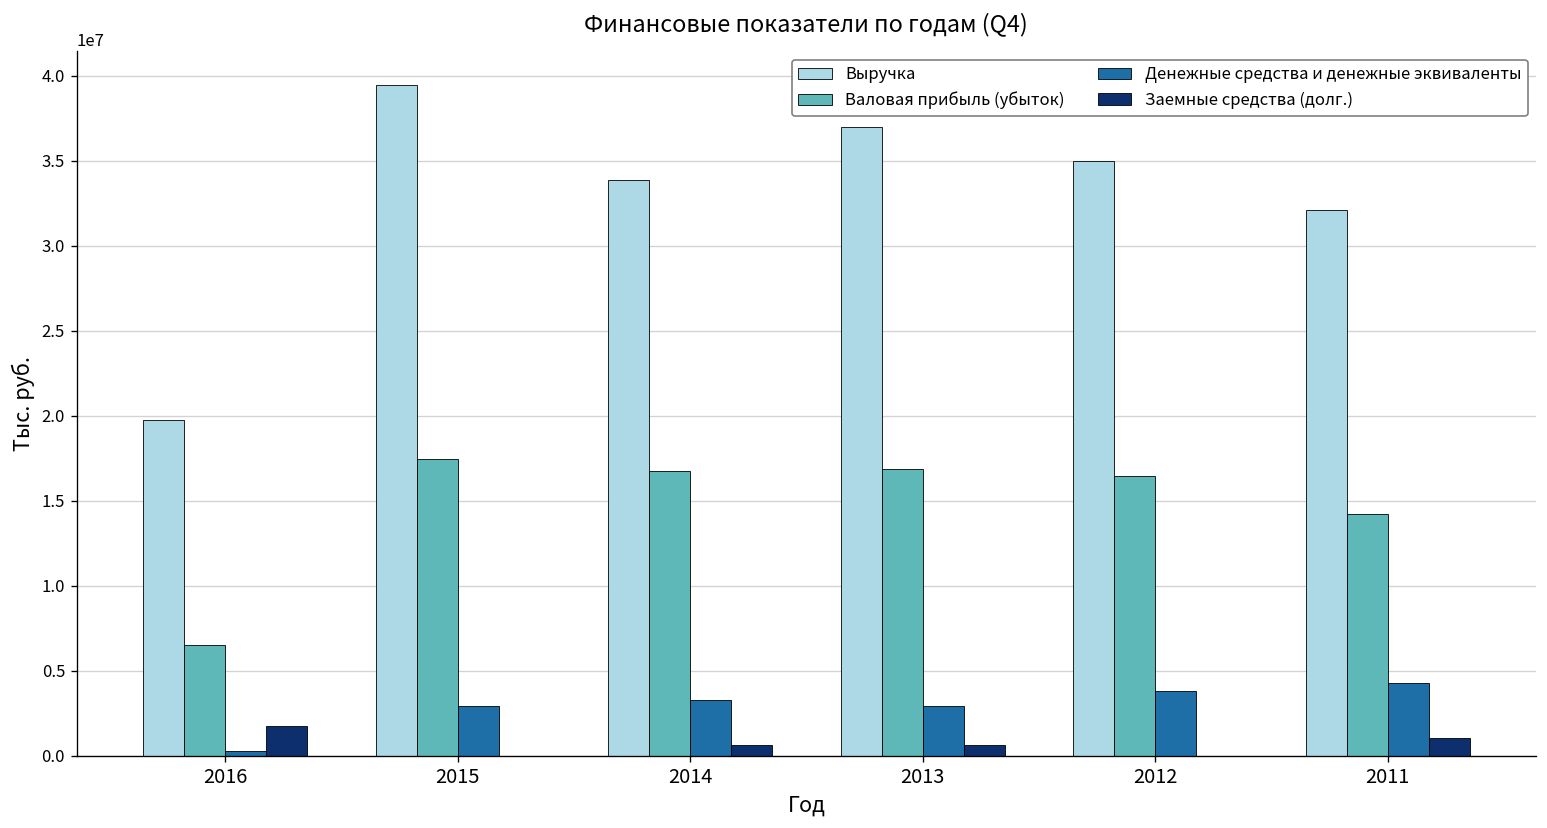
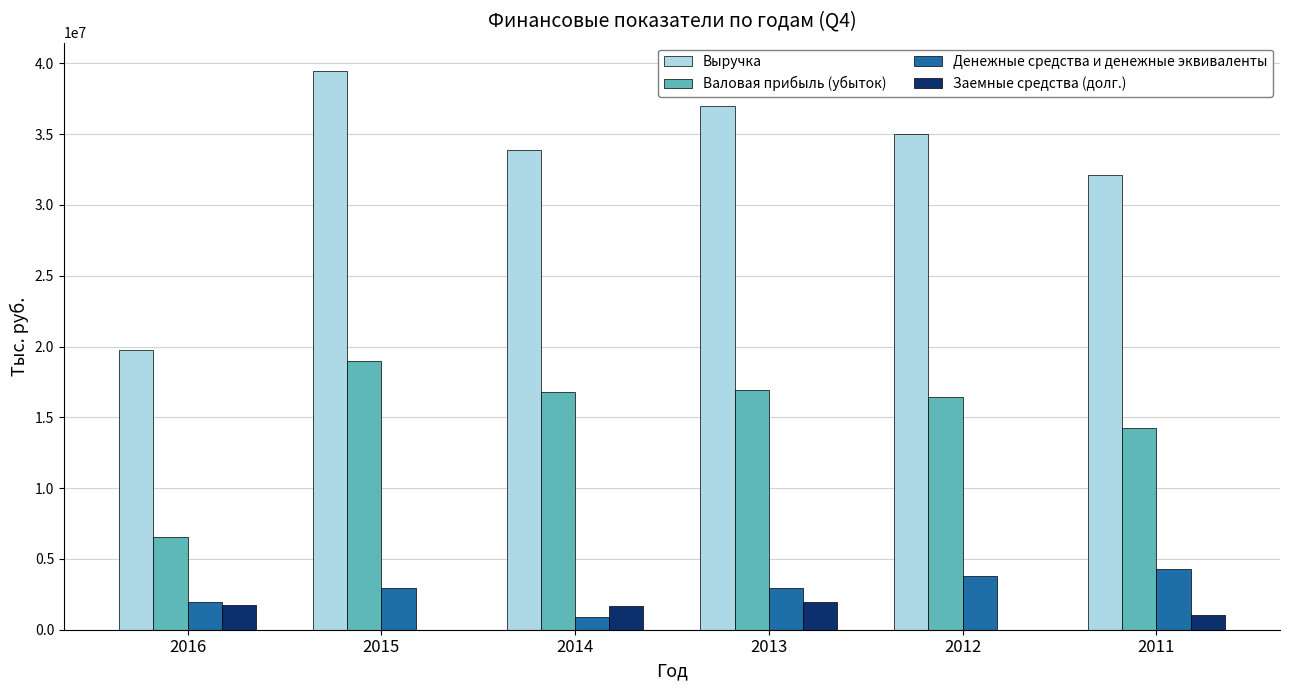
Денежные средства и денежные эквиваленты, 2016: 300000 -> 1900000
Валовая прибыль (убыток), 2015: 17400000 -> 19000000
Денежные средства и денежные эквиваленты, 2014: 3300000 -> 900000
Заемные средства (долг.), 2014: 600000 -> 1700000
Заемные средства (долг.), 2013: 600000 -> 1900000
